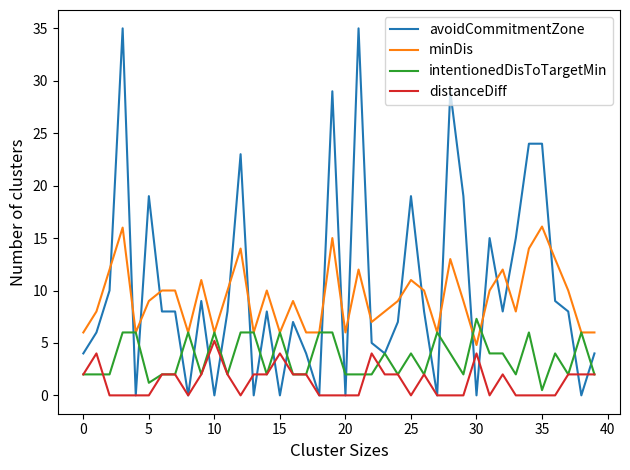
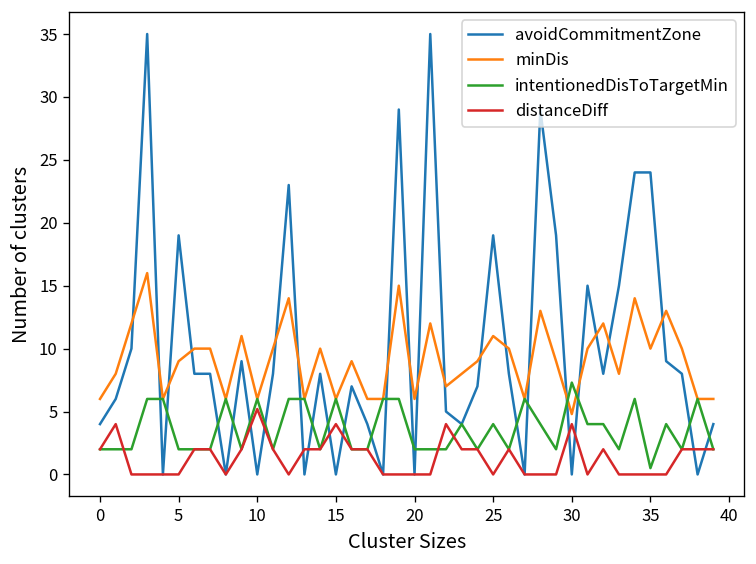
intentionedDisToTargetMin, 5: 1.2 -> 2.0
minDis, 35: 16.1 -> 10.0
